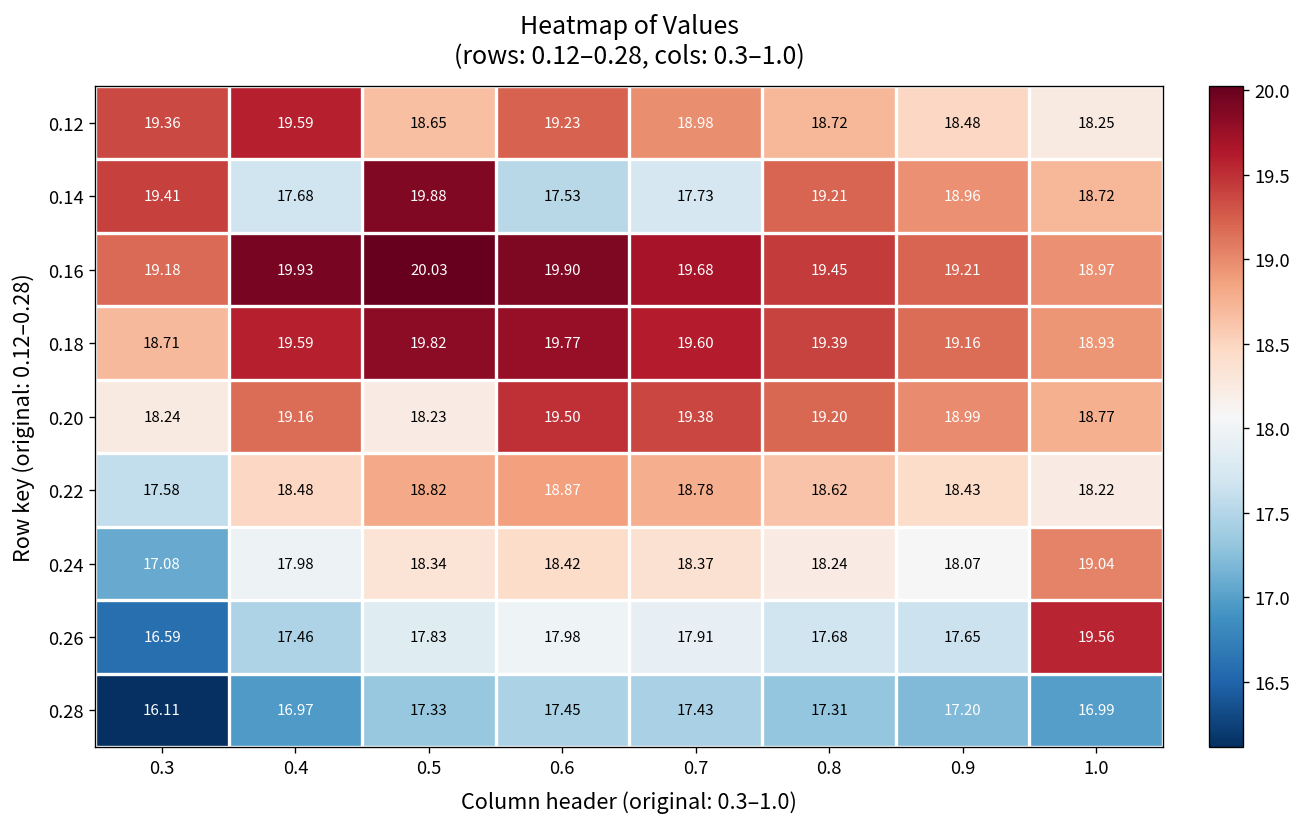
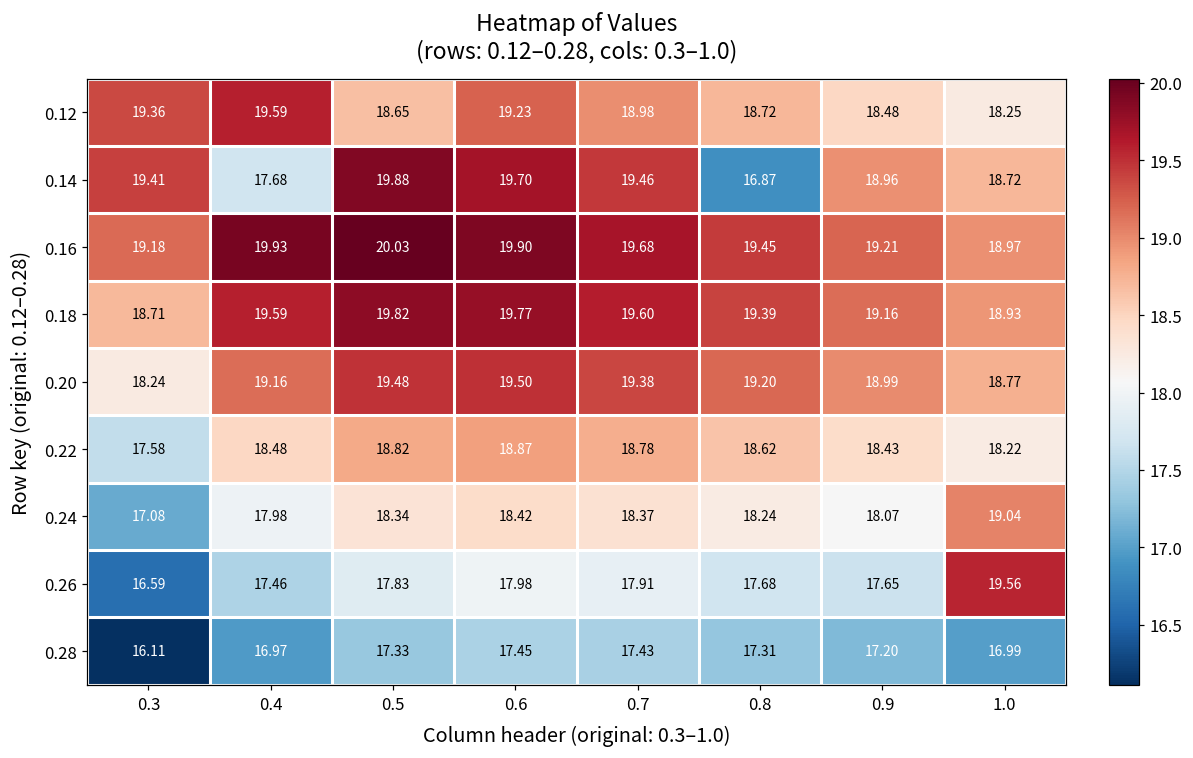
0.14, 0.6: 17.53 -> 19.70
0.14, 0.7: 17.73 -> 19.46
0.14, 0.8: 19.21 -> 16.87
0.20, 0.5: 18.23 -> 19.48
